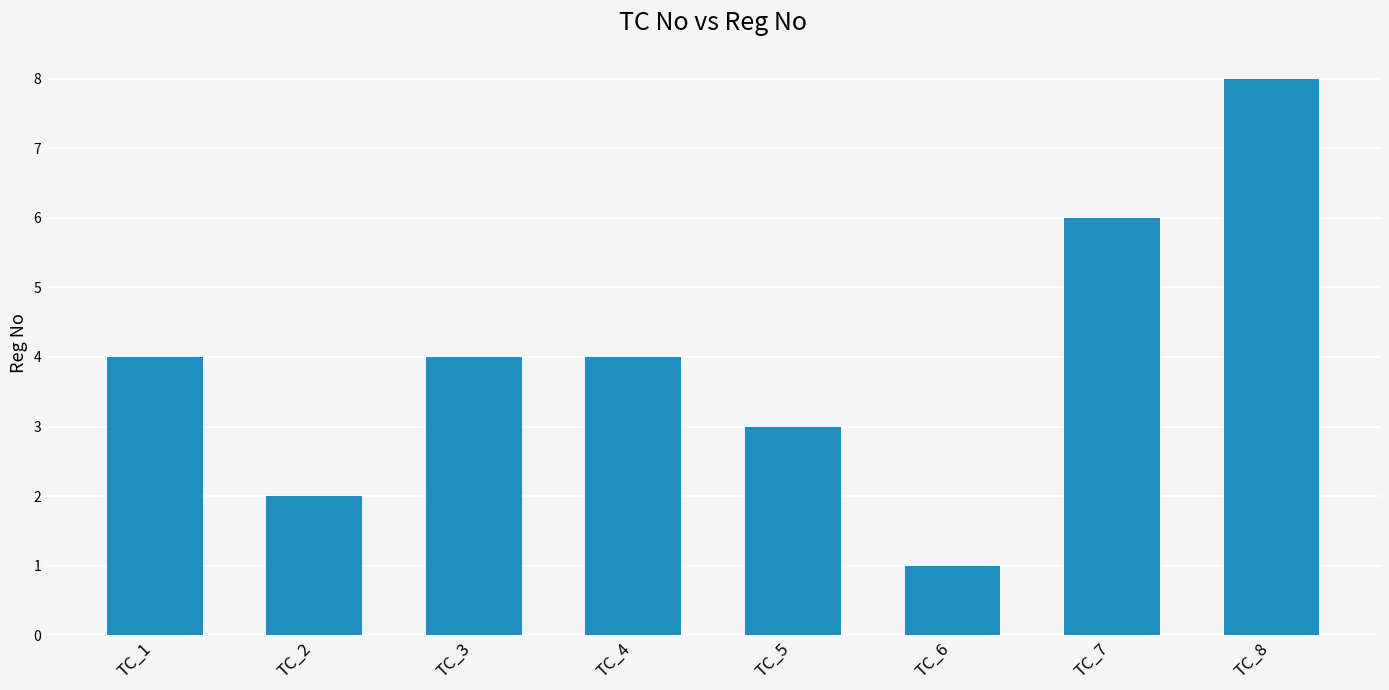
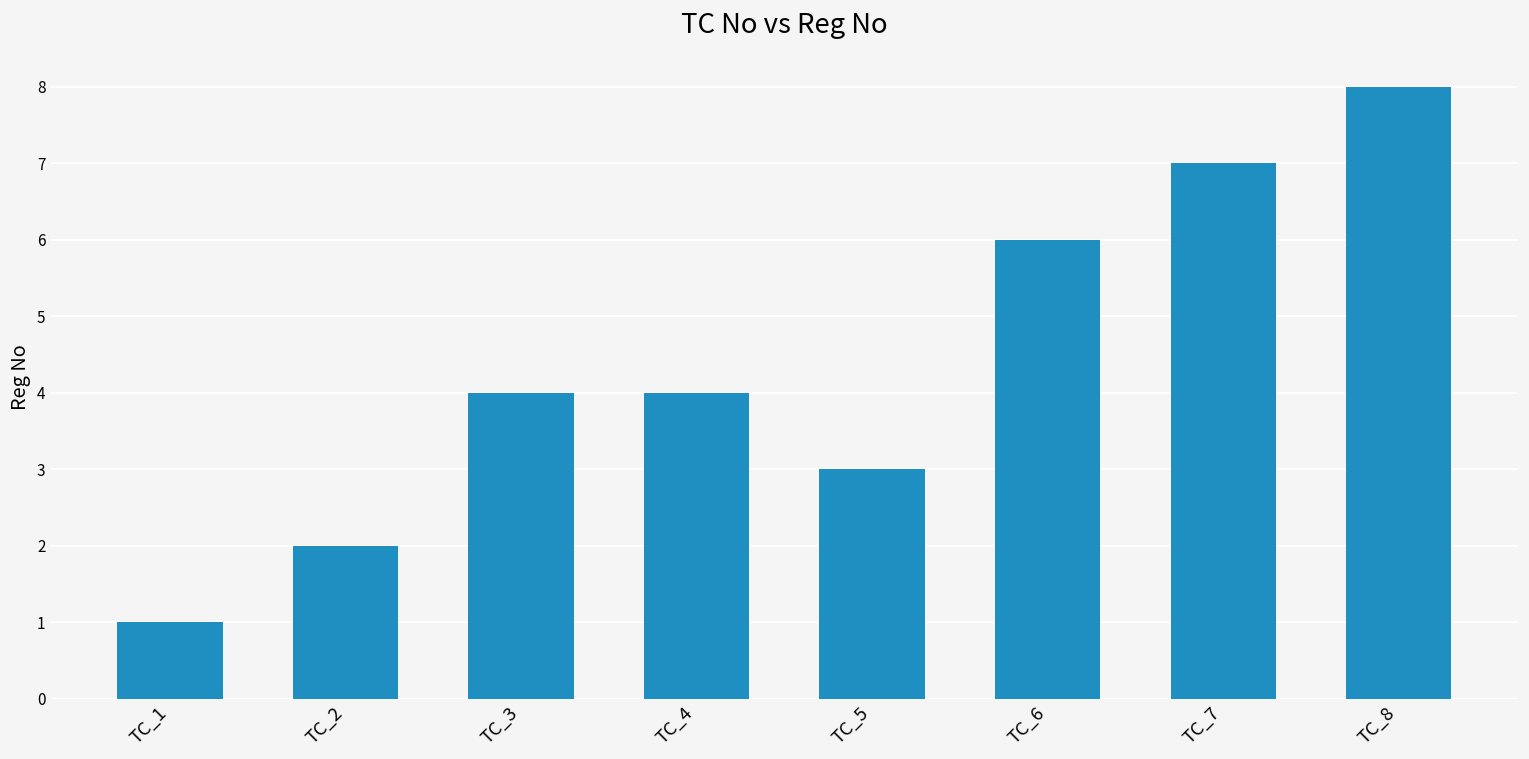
TC_1: 4 -> 1
TC_6: 1 -> 6
TC_7: 6 -> 7
